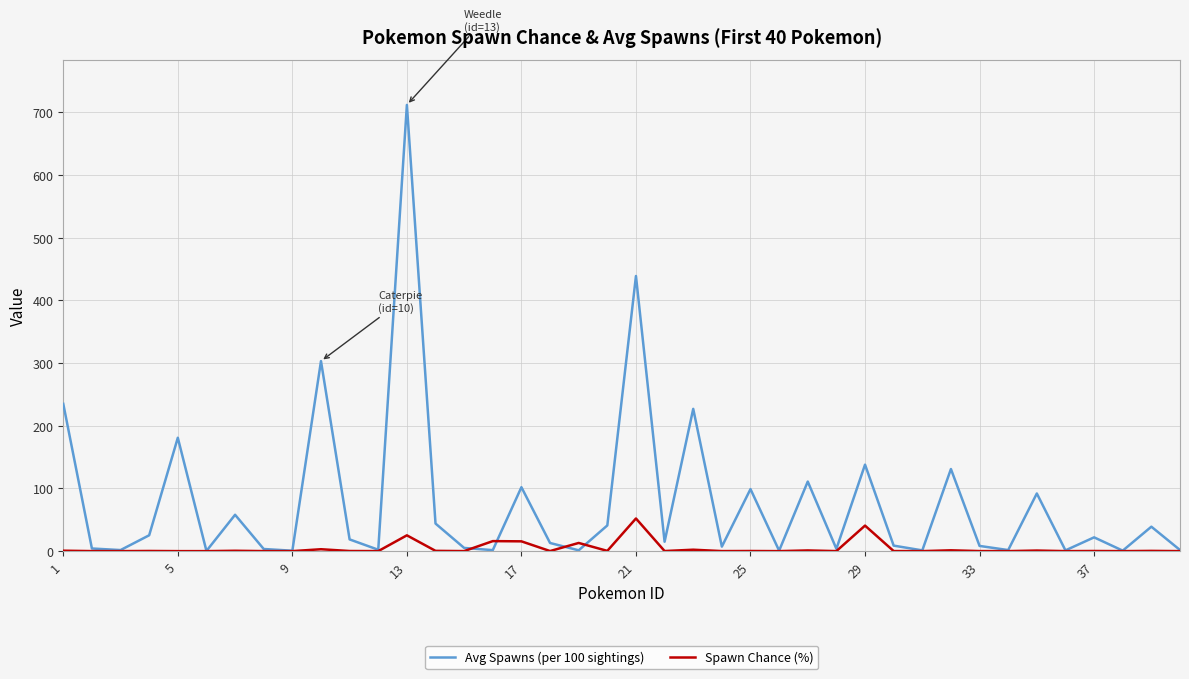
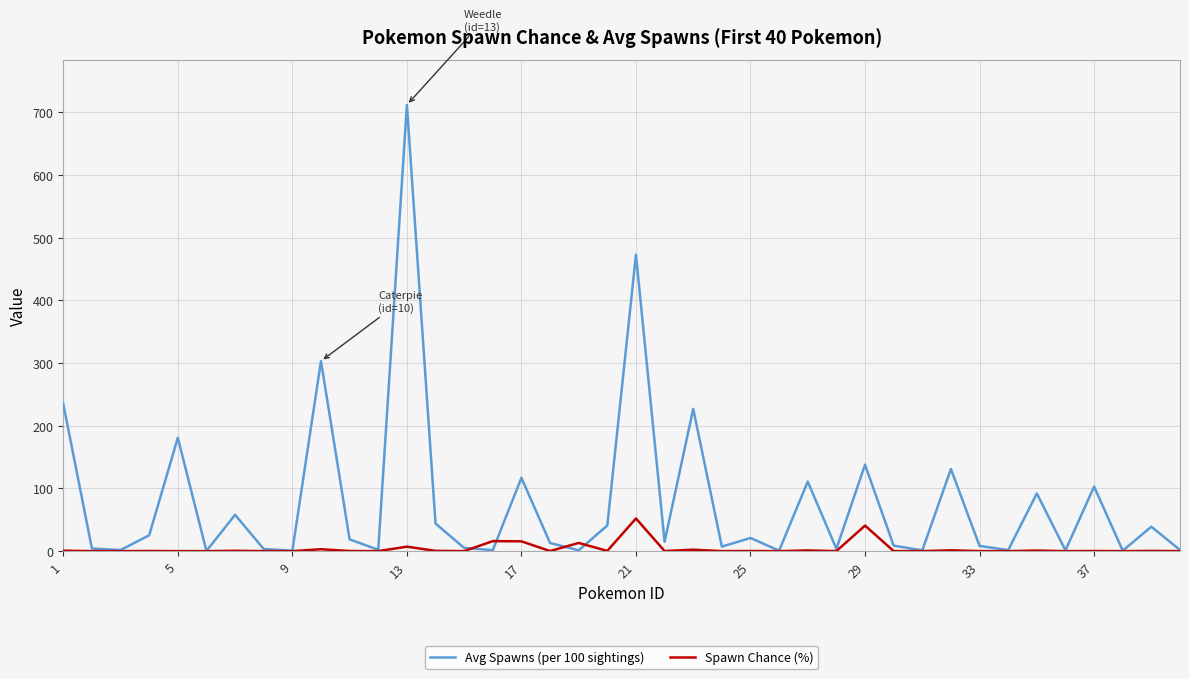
Spawn Chance (%), 13: 30 -> 10
Avg Spawns (per 100 sightings), 17: 100 -> 120
Avg Spawns (per 100 sightings), 21: 440 -> 470
Avg Spawns (per 100 sightings), 25: 100 -> 20
Avg Spawns (per 100 sightings), 37: 20 -> 100
